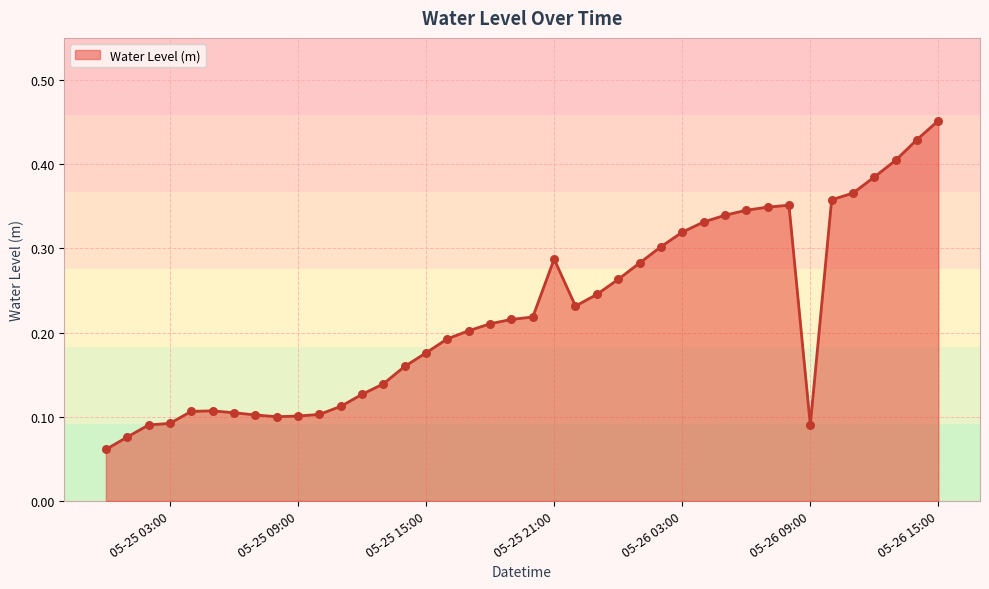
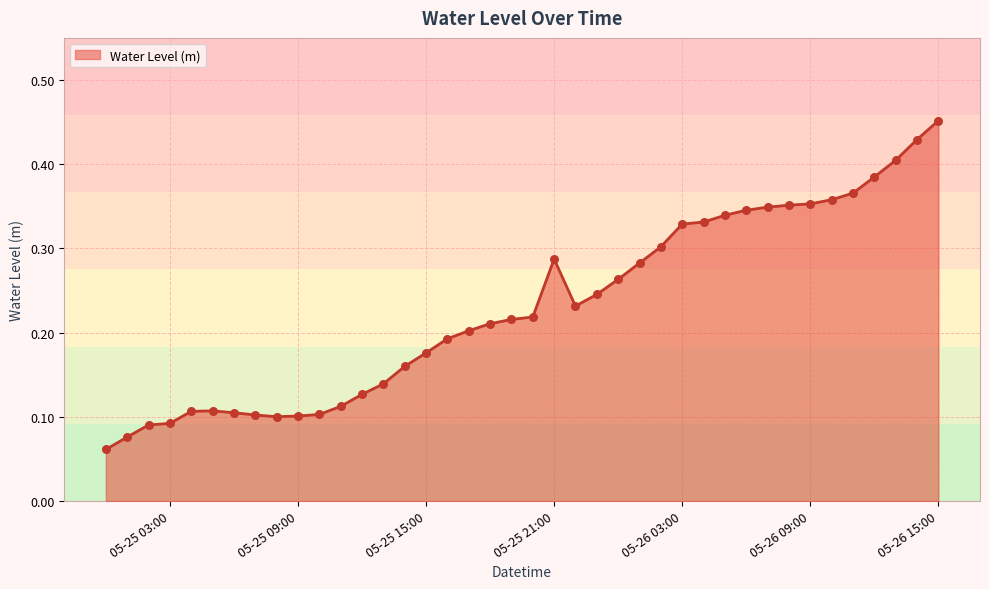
05-26 03:00: 0.32 -> 0.33
05-26 09:00: 0.09 -> 0.35
